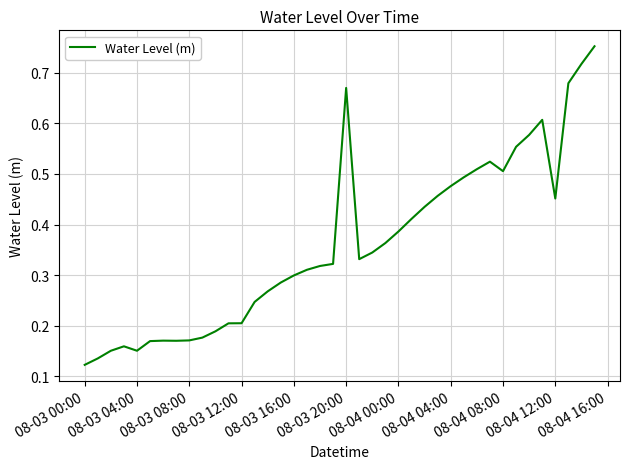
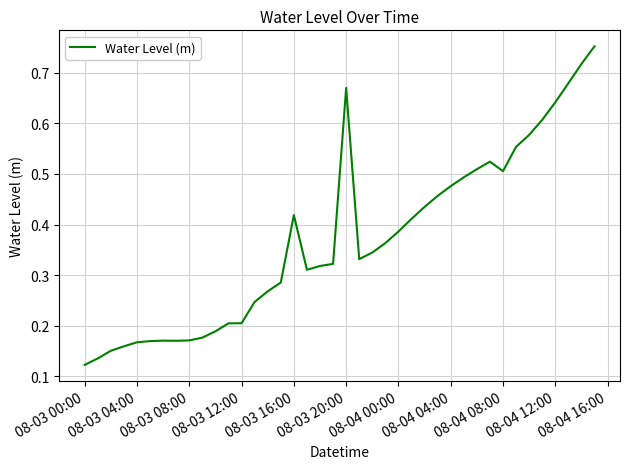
08-03 04:00: 0.15 -> 0.17
08-03 16:00: 0.30 -> 0.42
08-04 12:00: 0.45 -> 0.64
